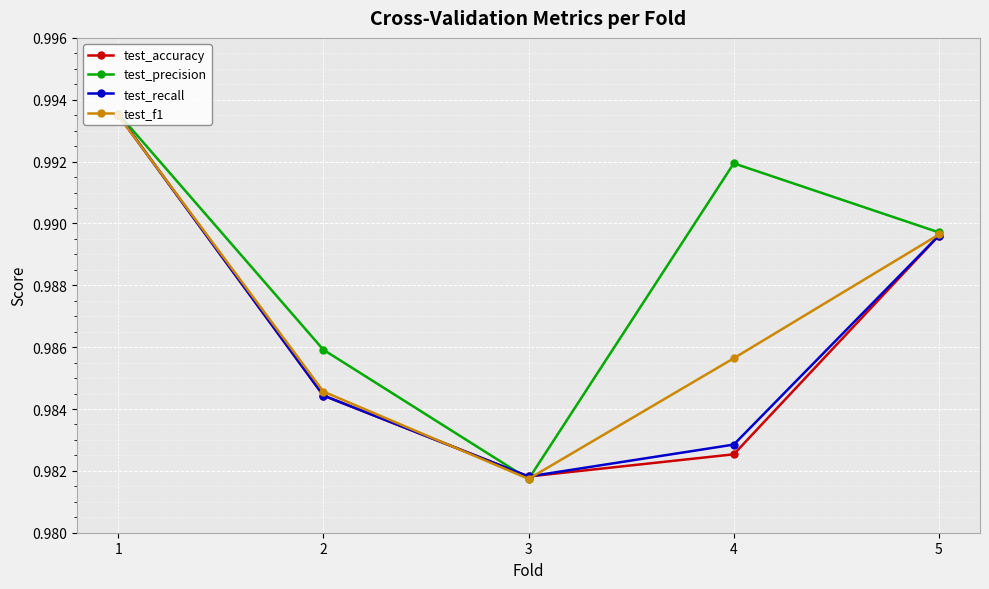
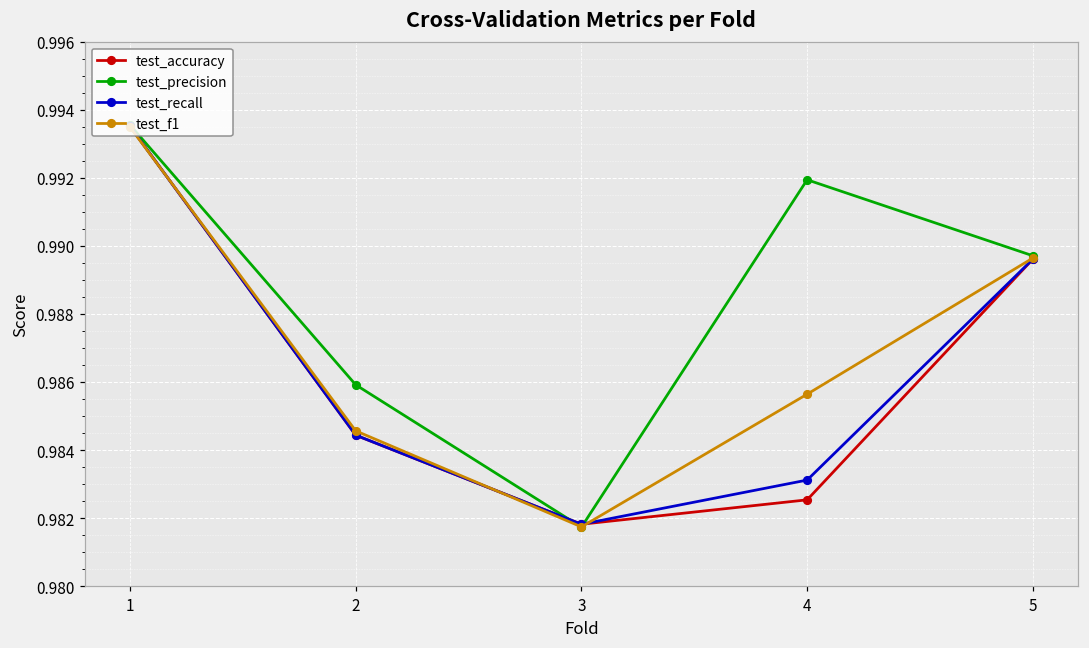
test_recall, 4: 0.9828 -> 0.9831
